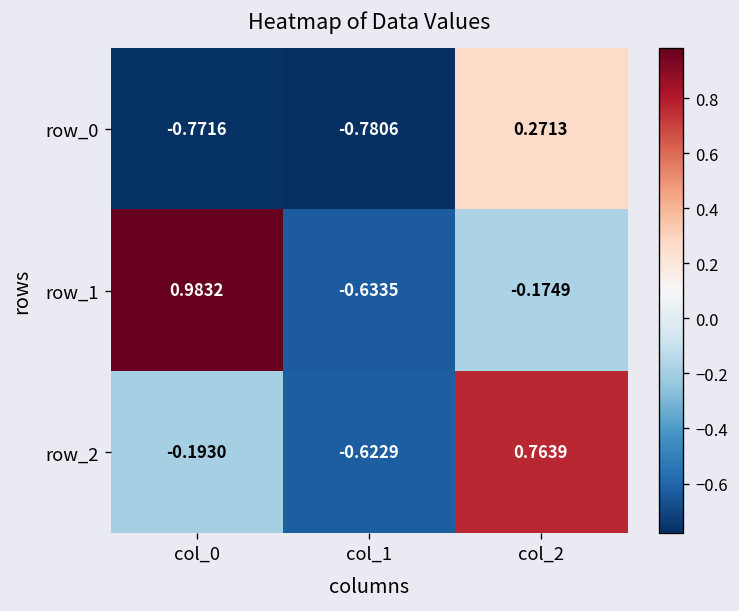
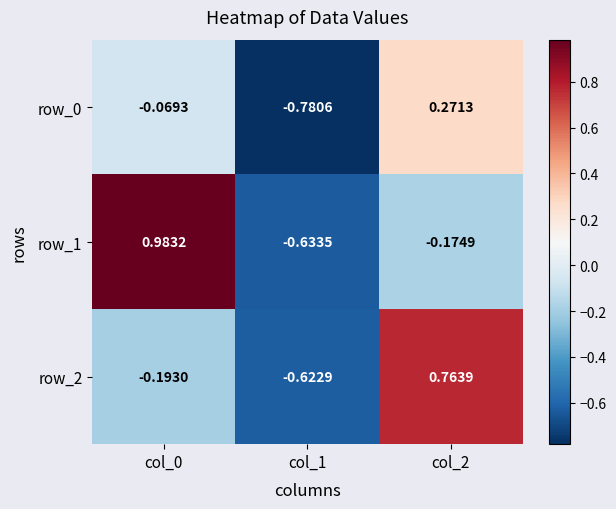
row_0, col_0: -0.7716 -> -0.0693
